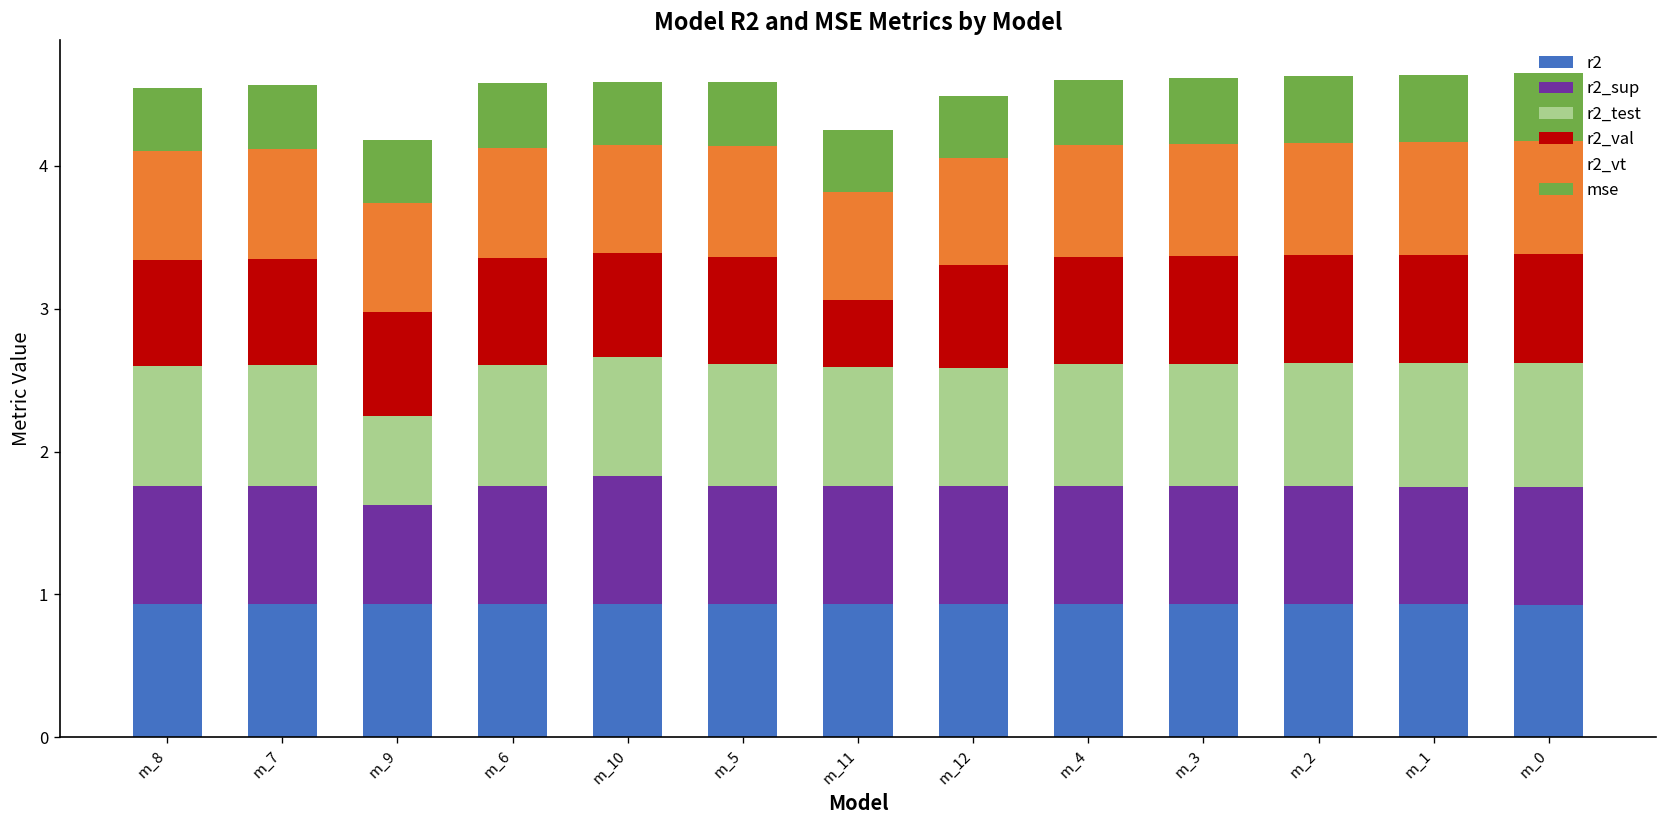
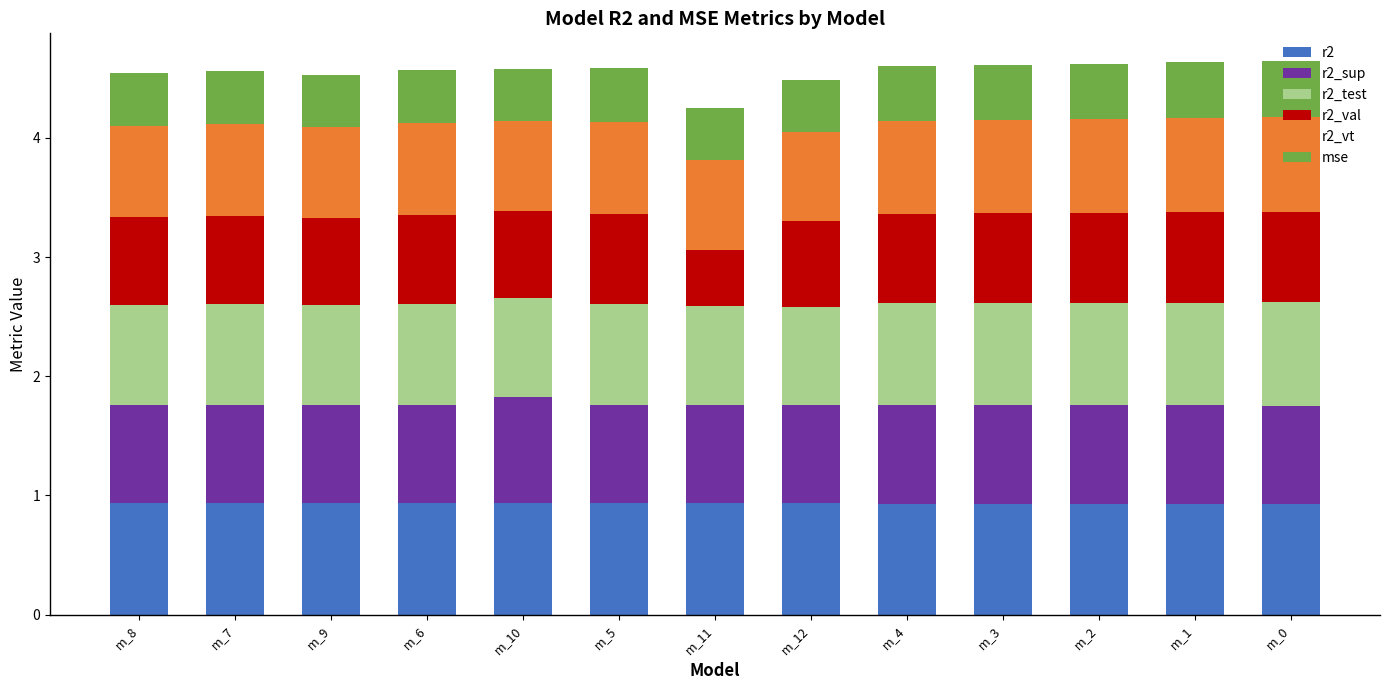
r2_sup, m_9: 0.69 -> 0.83
r2_test, m_9: 0.62 -> 0.84
